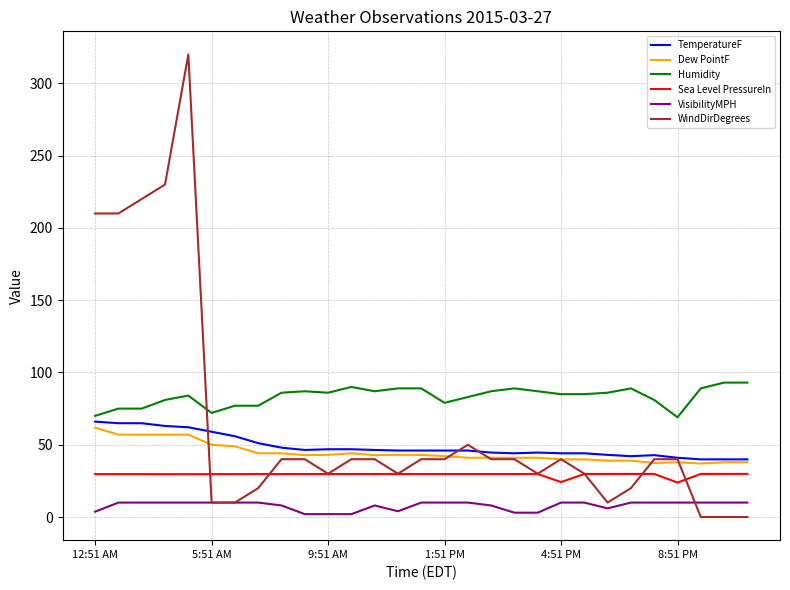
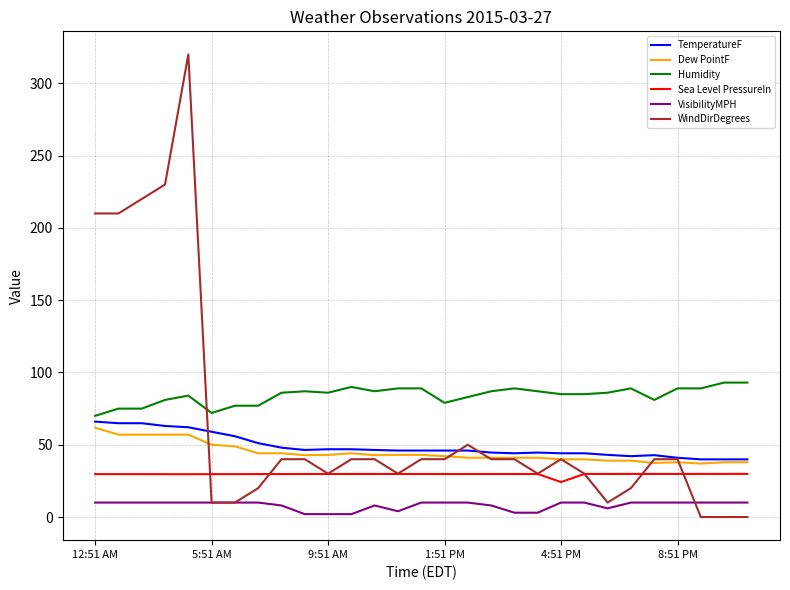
VisibilityMPH, 12:51 AM: 4 -> 10
Humidity, 8:51 PM: 69 -> 89
Sea Level PressureIn, 8:51 PM: 24 -> 30
